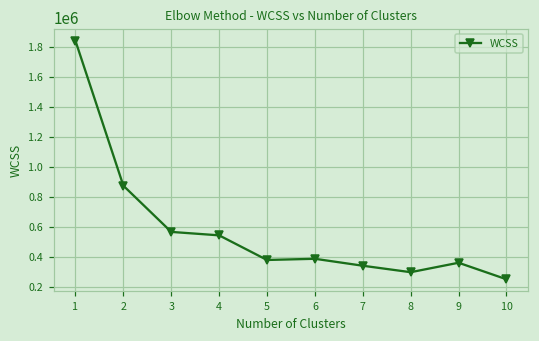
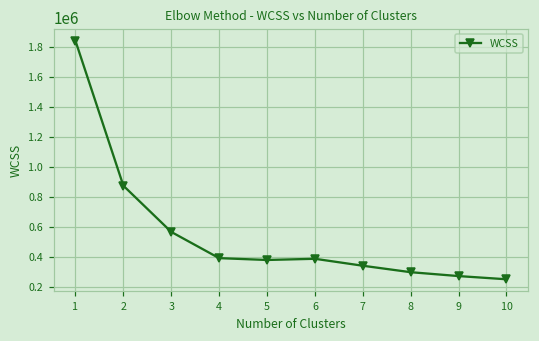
4: 540000 -> 390000
9: 360000 -> 270000
